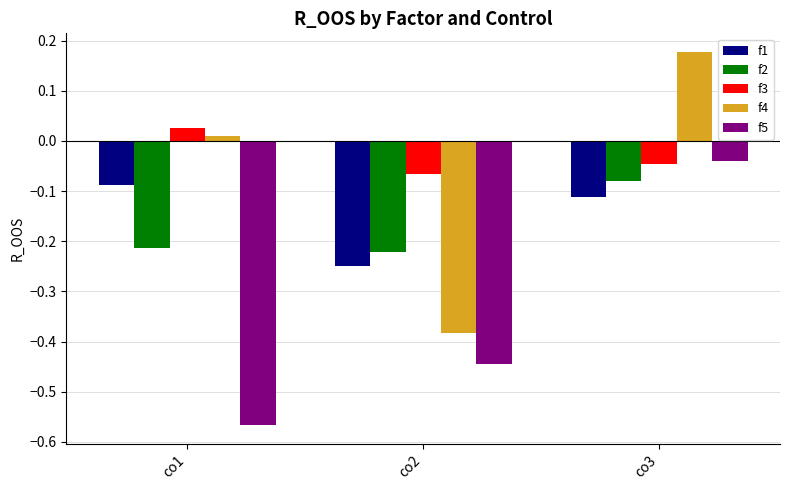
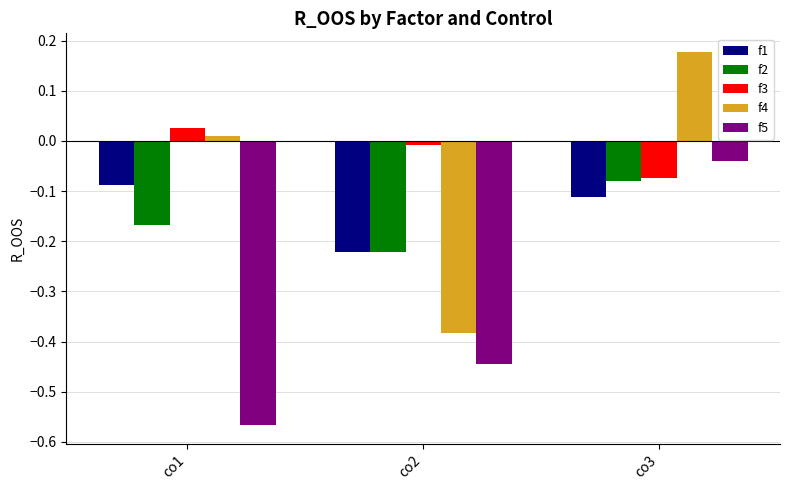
f2, co1: -0.21 -> -0.17
f1, co2: -0.25 -> -0.22
f3, co2: -0.07 -> -0.01
f3, co3: -0.05 -> -0.07
